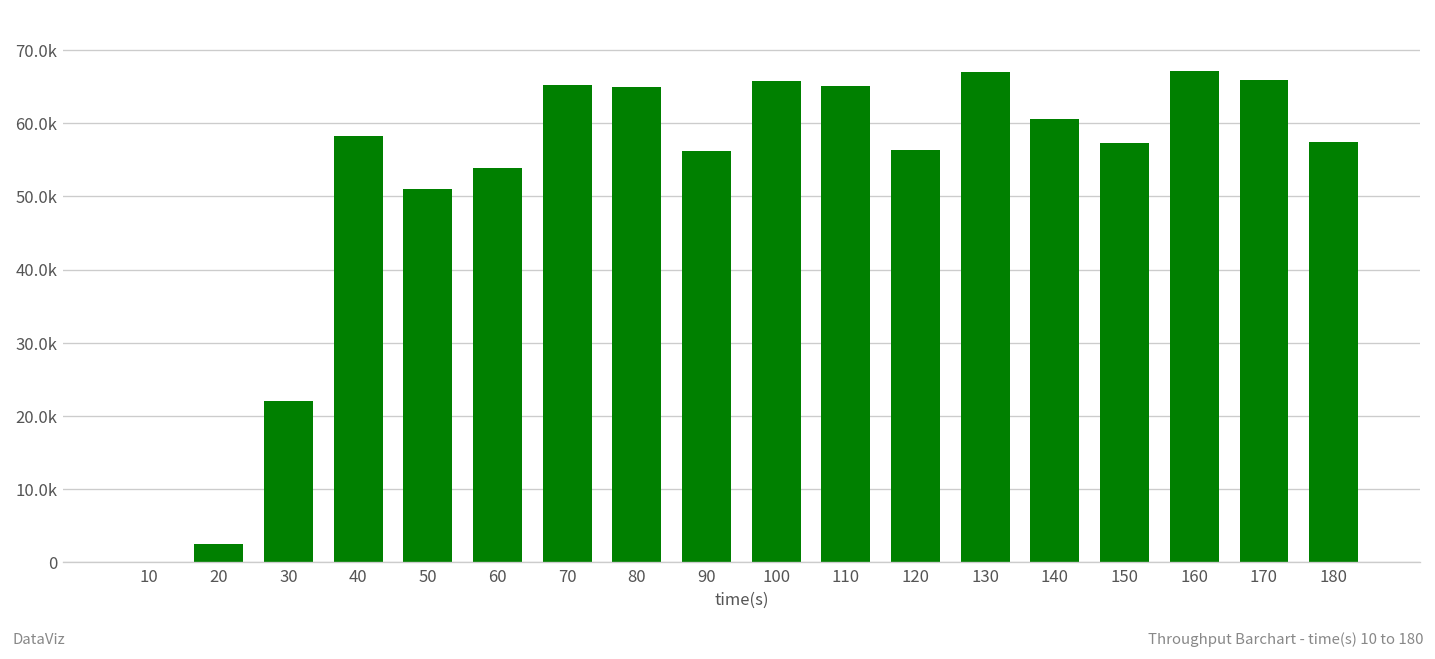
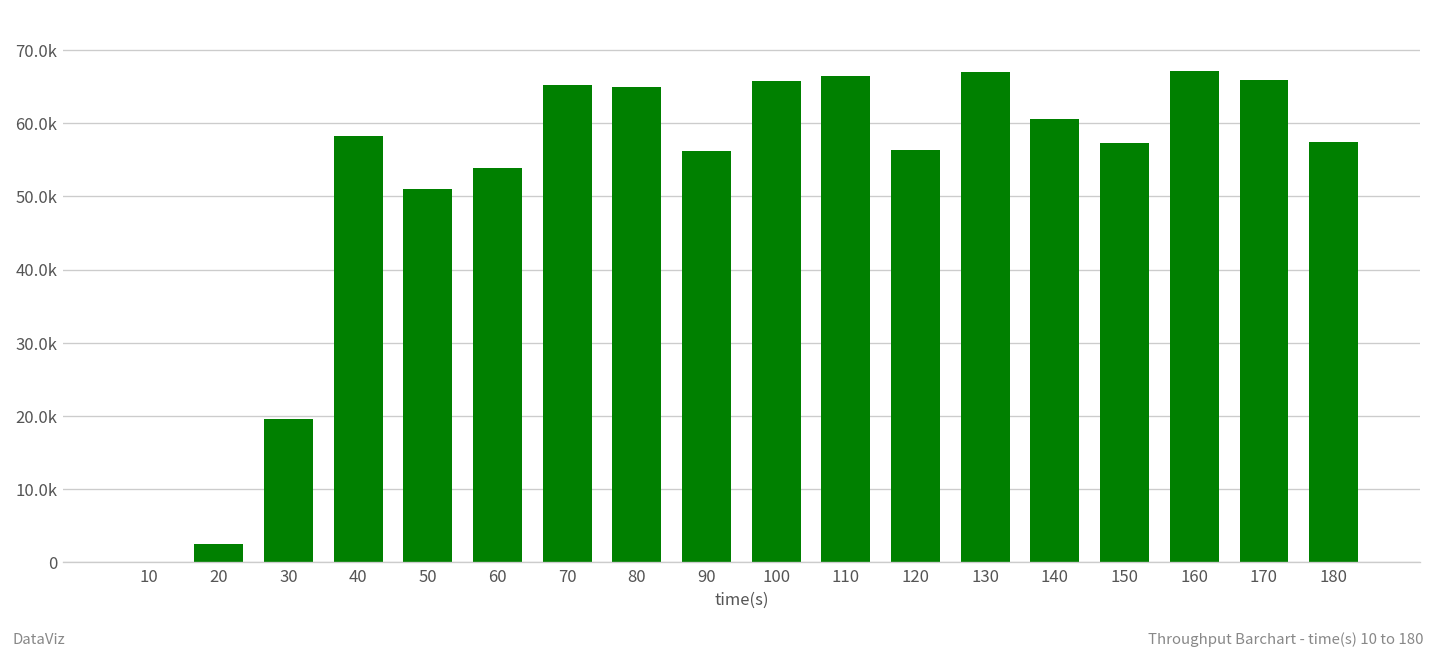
30: 22000 -> 20000
110: 65000 -> 66000
